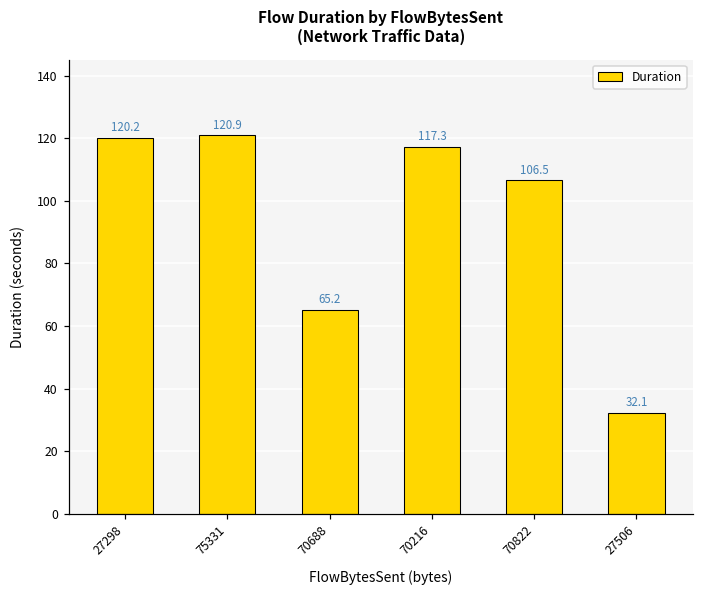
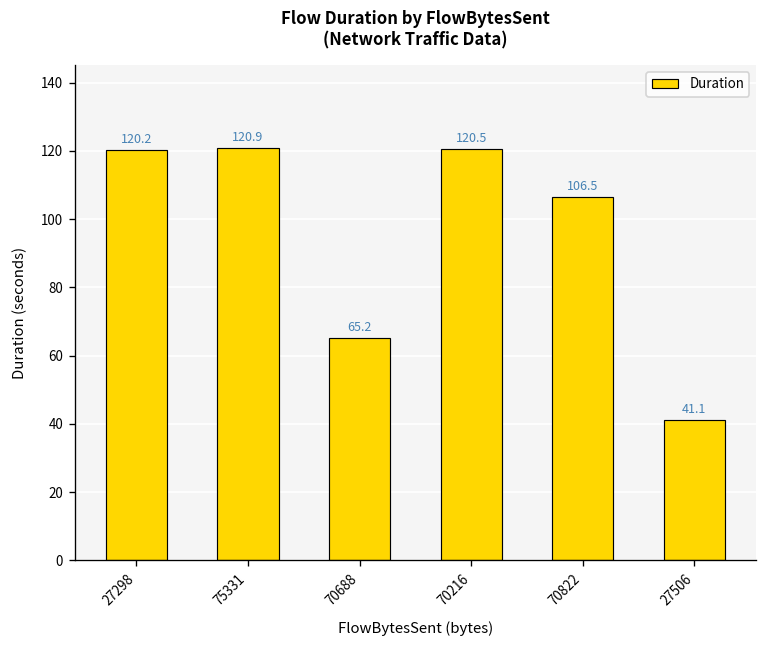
70216: 117.3 -> 120.5
27506: 32.1 -> 41.1
